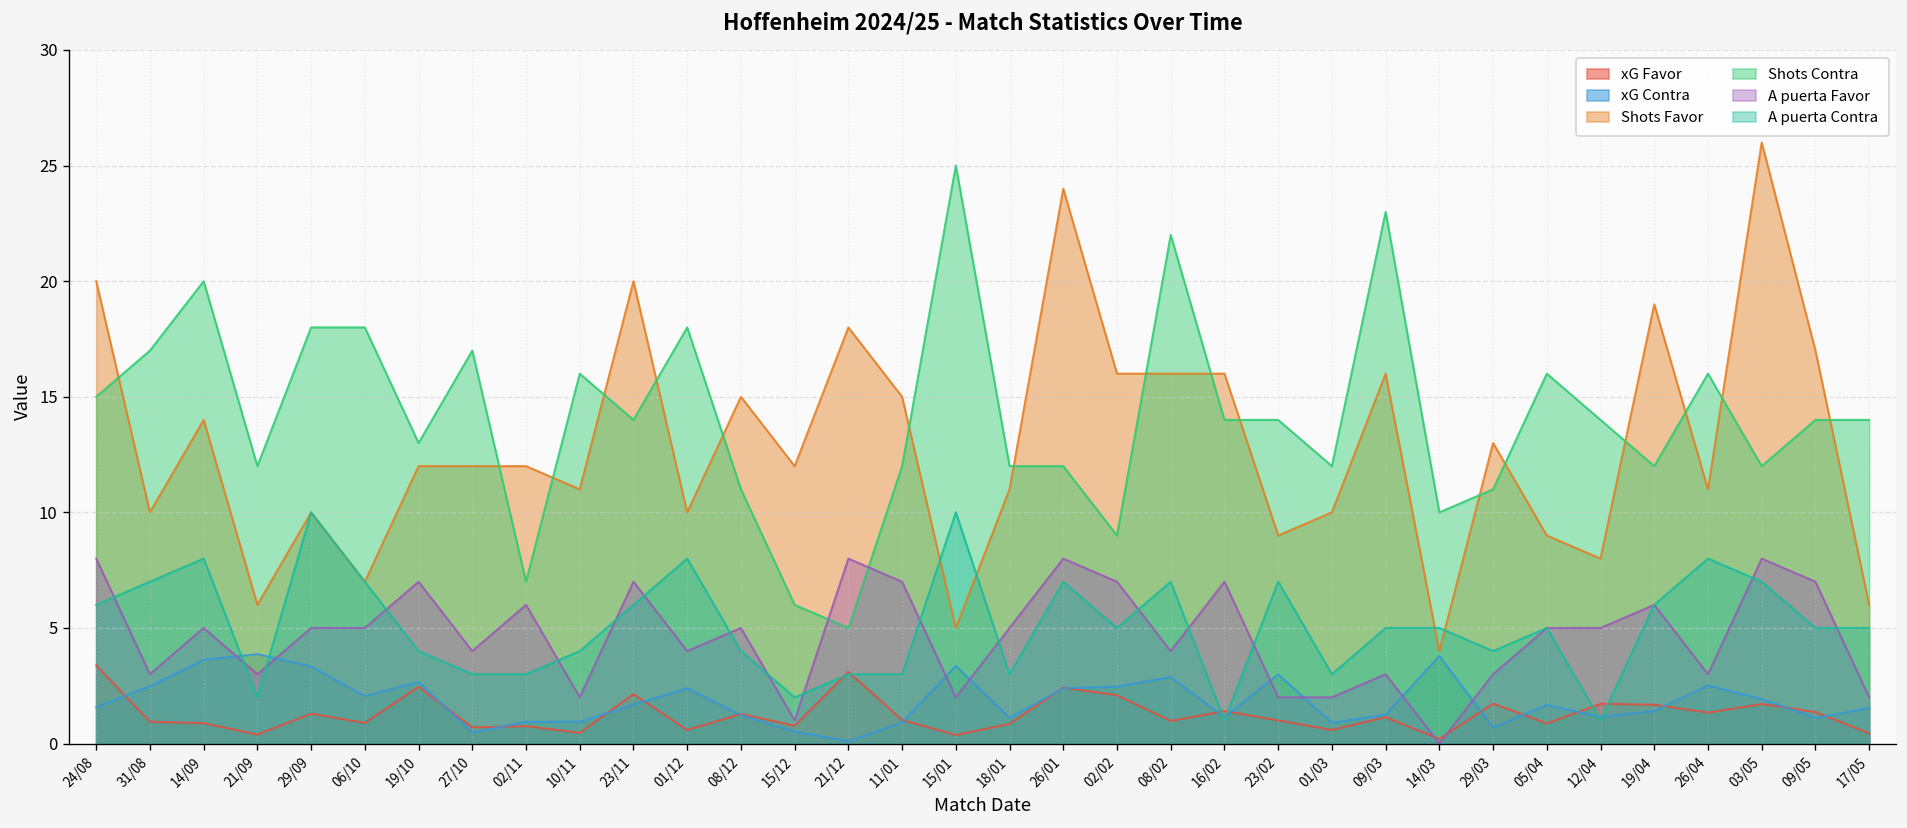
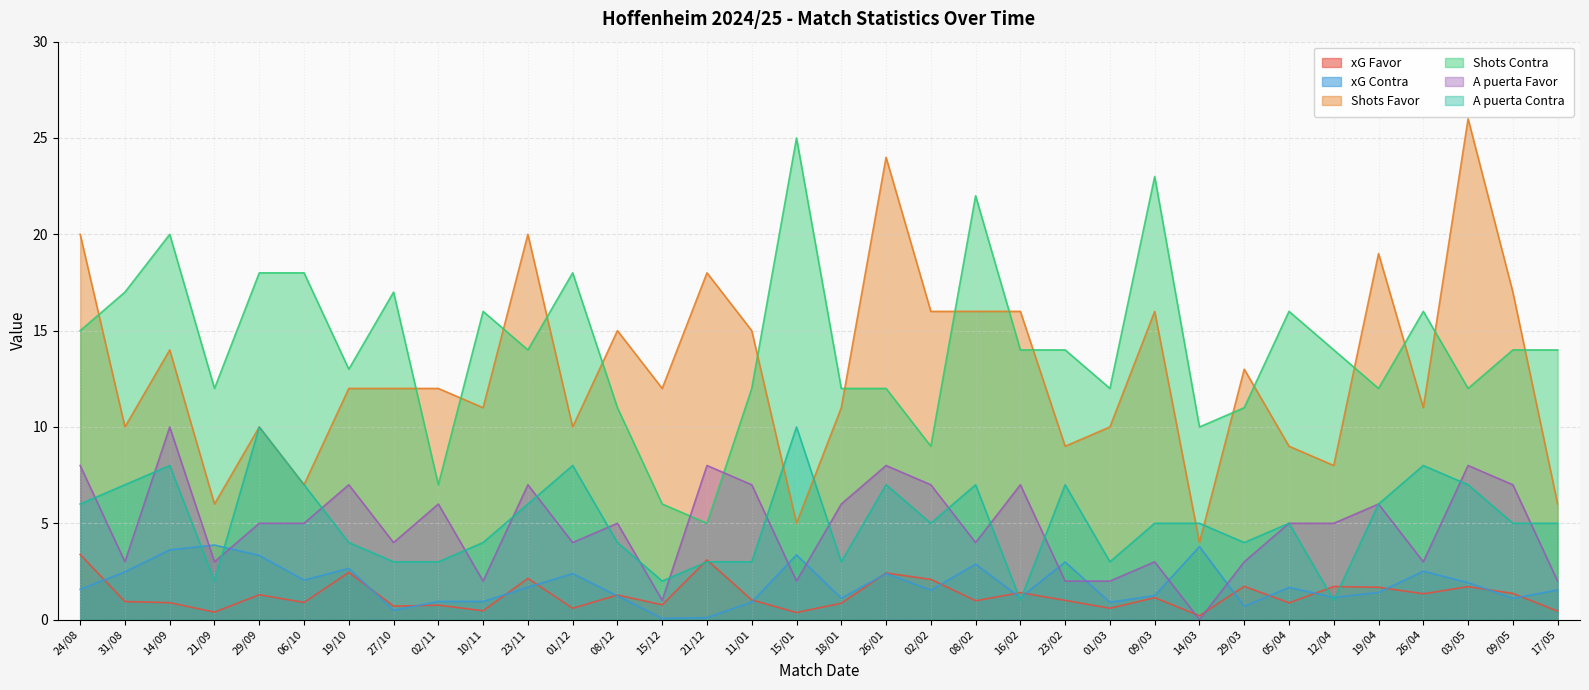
A puerta Favor, 14/09: 5 -> 10
xG Contra, 15/12: 0.5 -> 0.1
A puerta Favor, 18/01: 5 -> 6
xG Contra, 02/02: 2.5 -> 1.5
